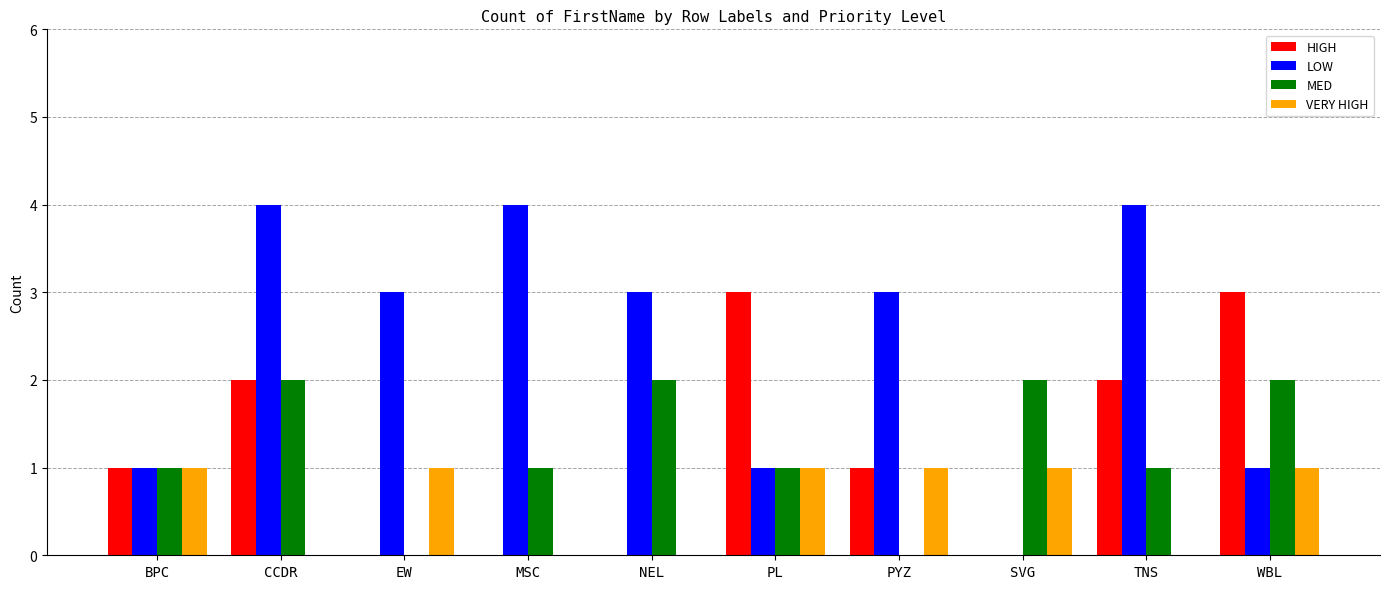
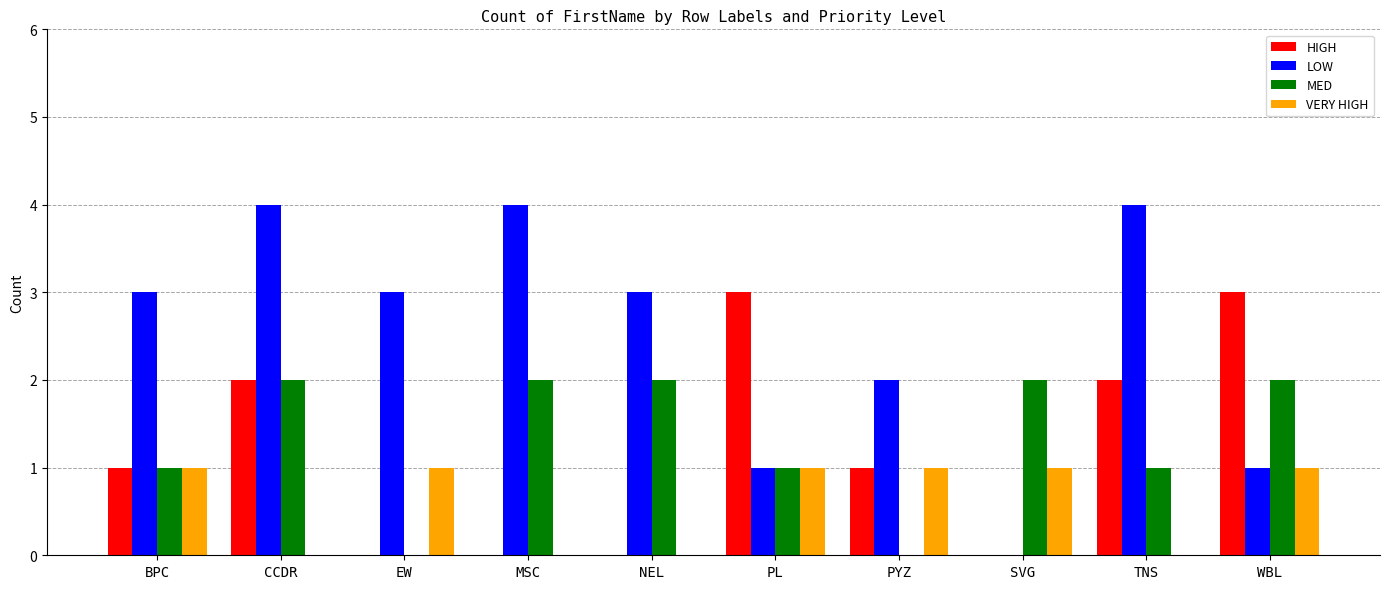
LOW, BPC: 1 -> 3
MED, MSC: 1 -> 2
LOW, PYZ: 3 -> 2
